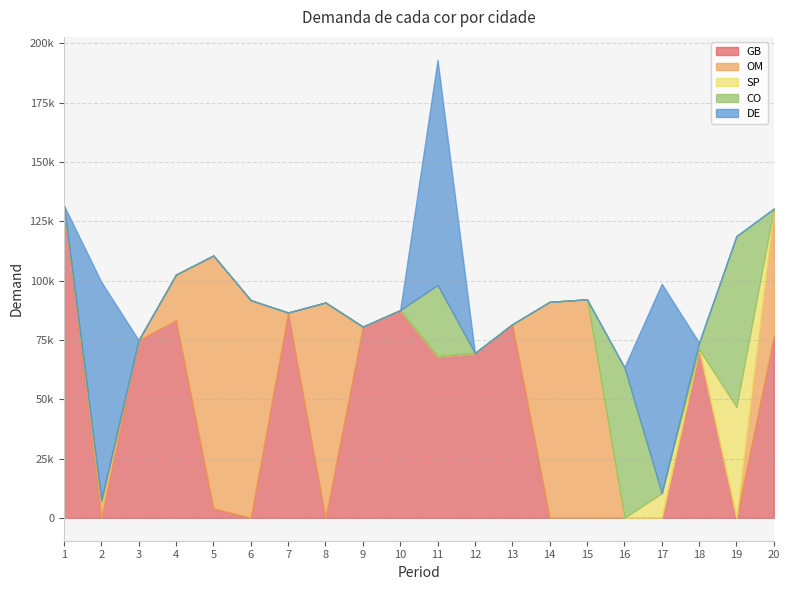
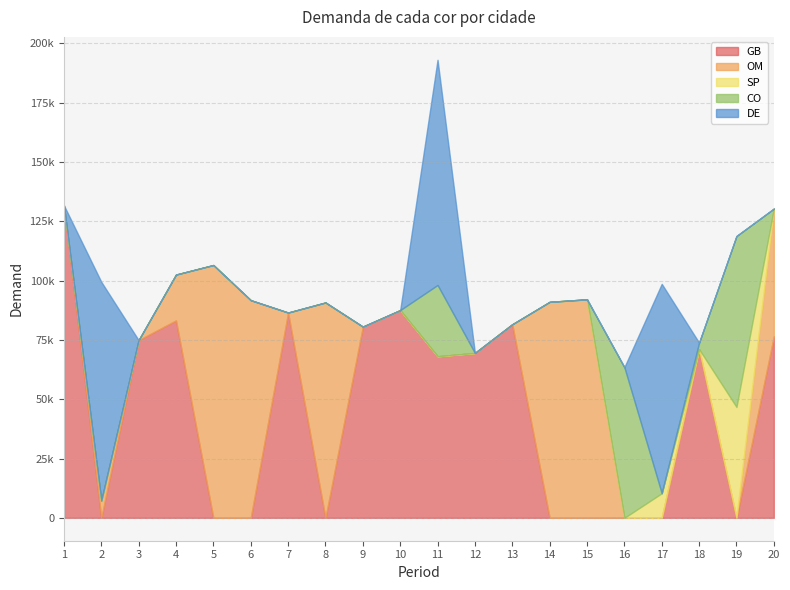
GB, 5: 4000 -> 0
